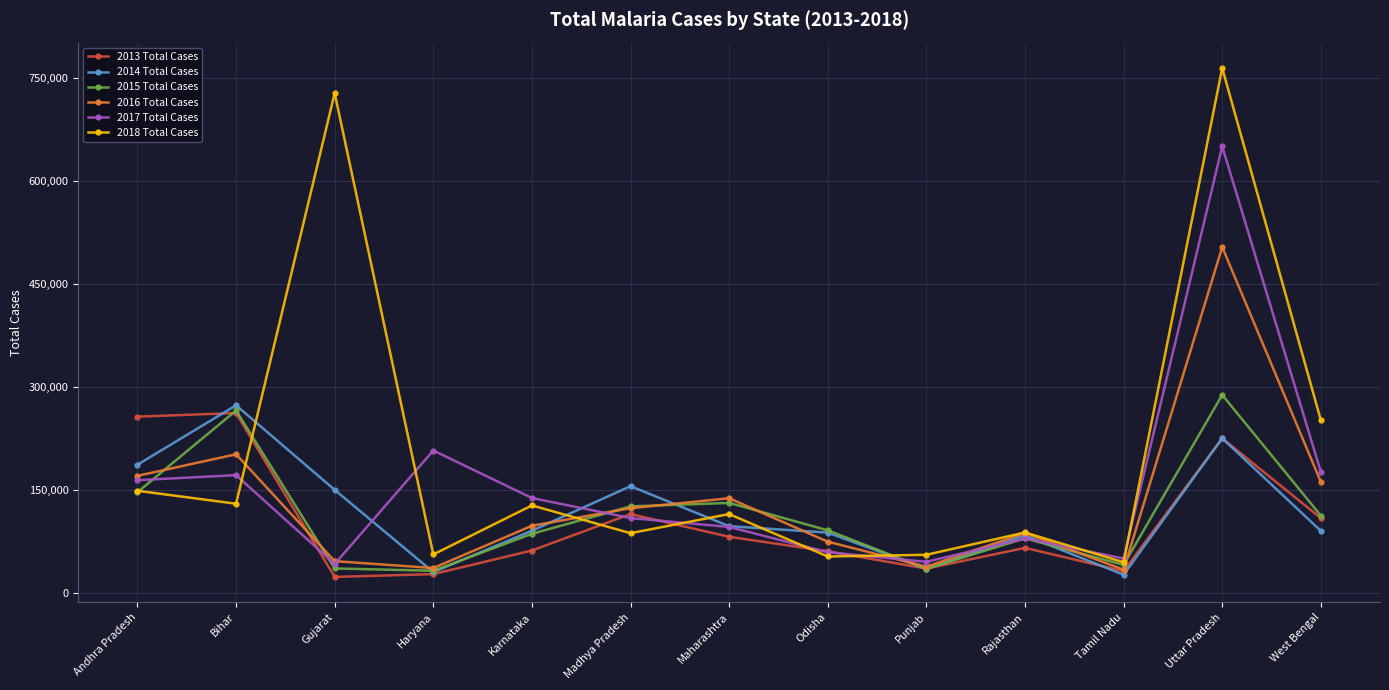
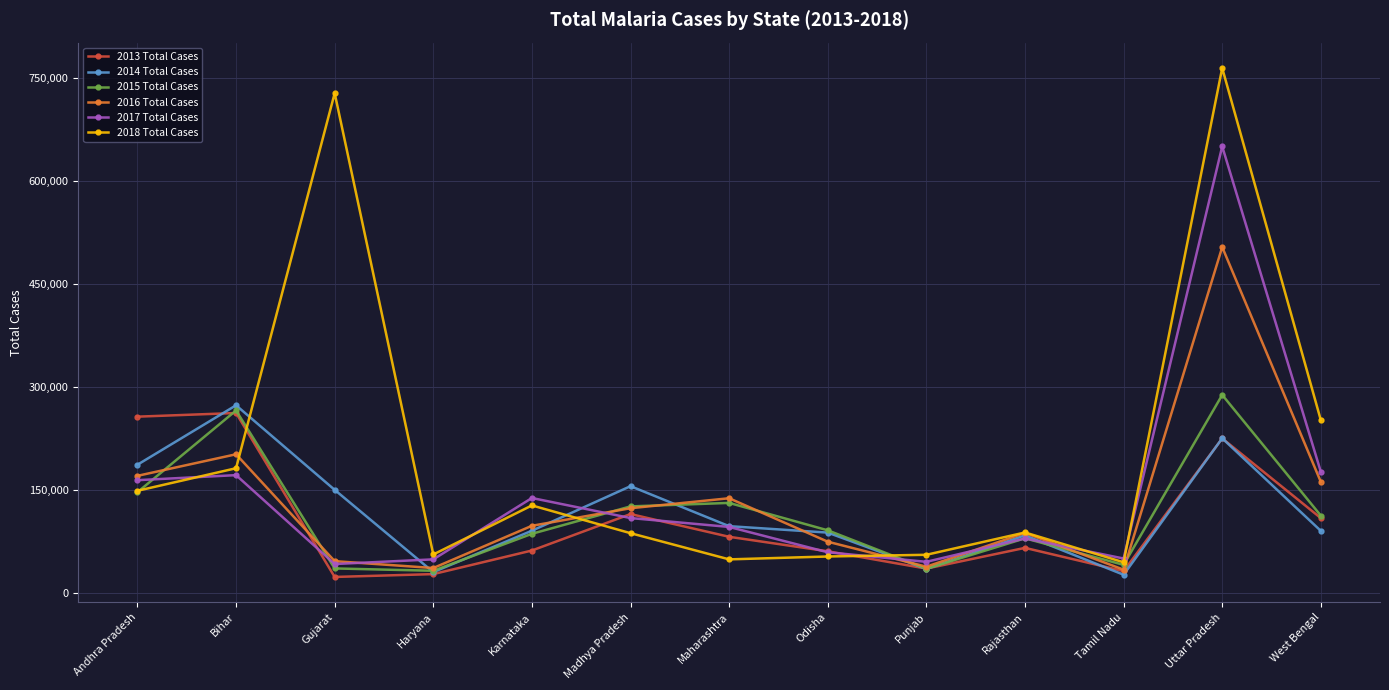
2018 Total Cases, Bihar: 130,000 -> 180,000
2017 Total Cases, Haryana: 210,000 -> 50,000
2018 Total Cases, Maharashtra: 110,000 -> 50,000
